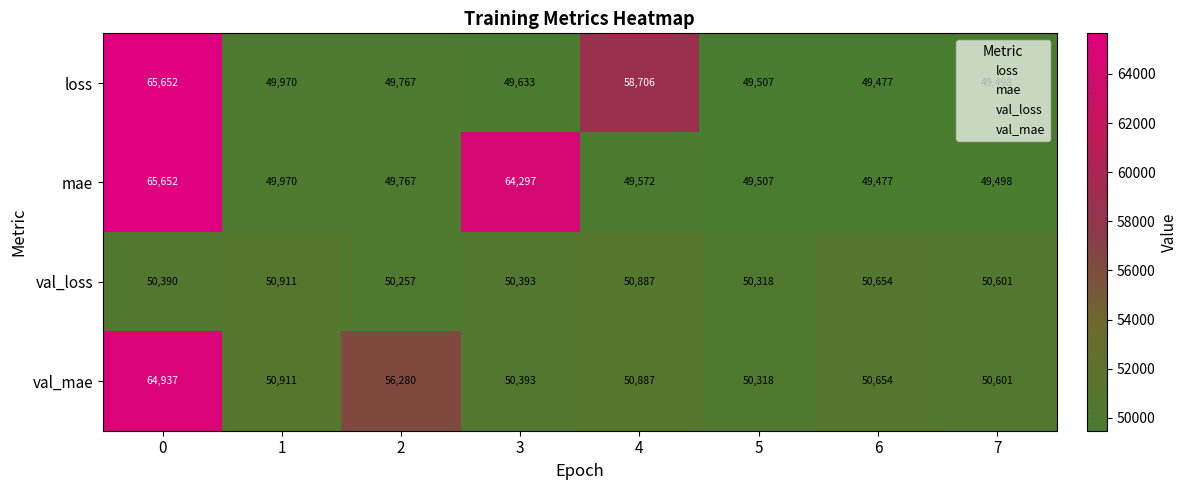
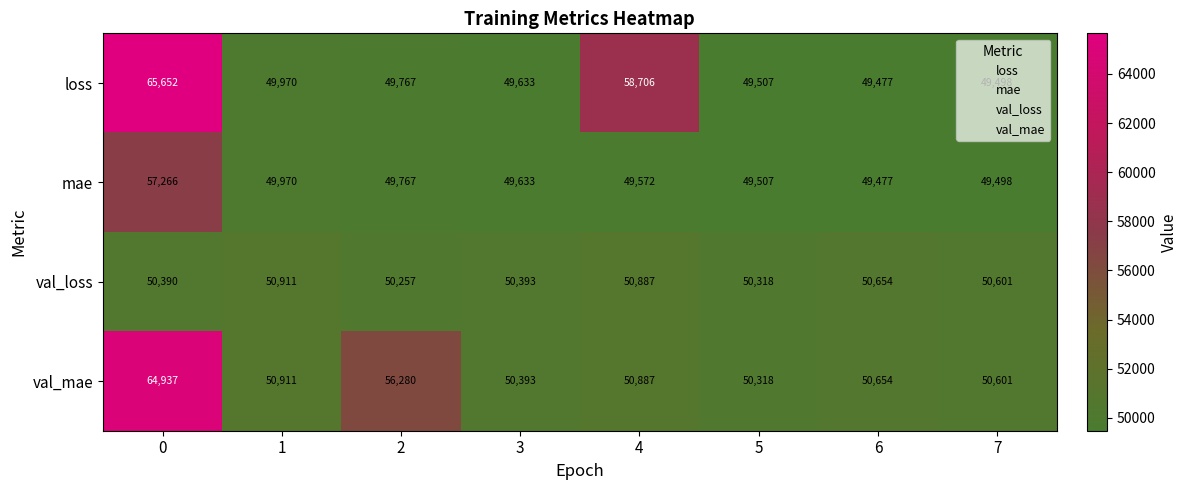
mae, 0: 65,652 -> 57,266
mae, 3: 64,297 -> 49,633
